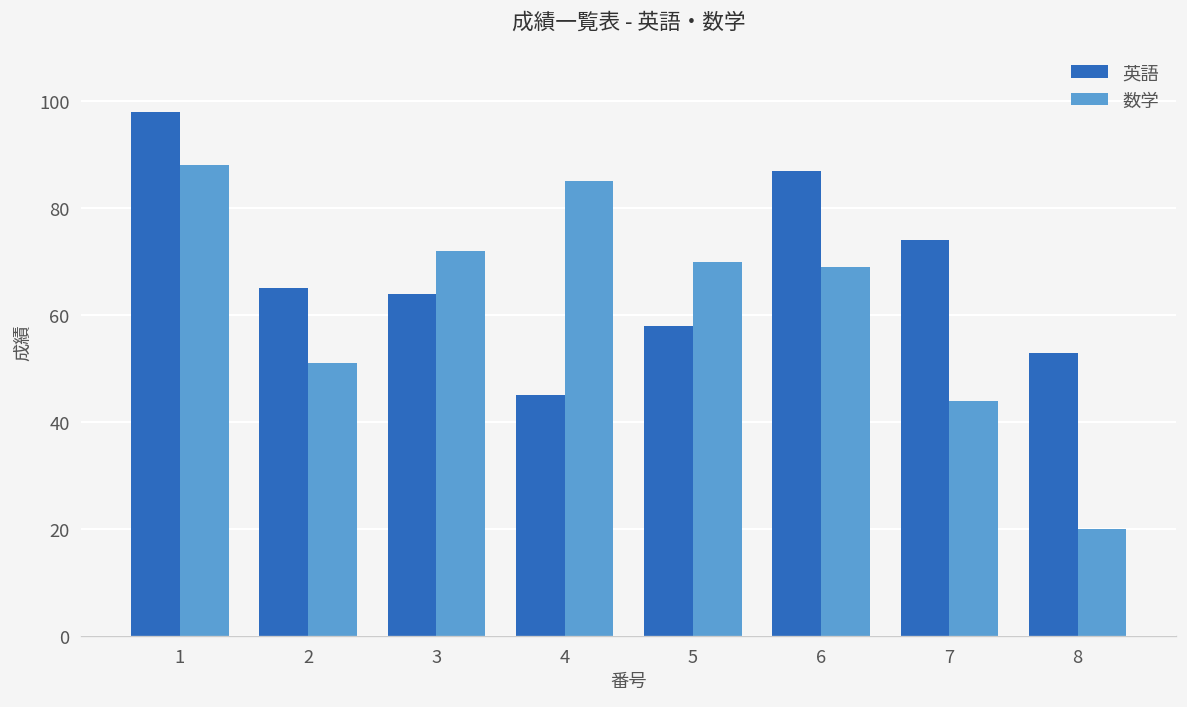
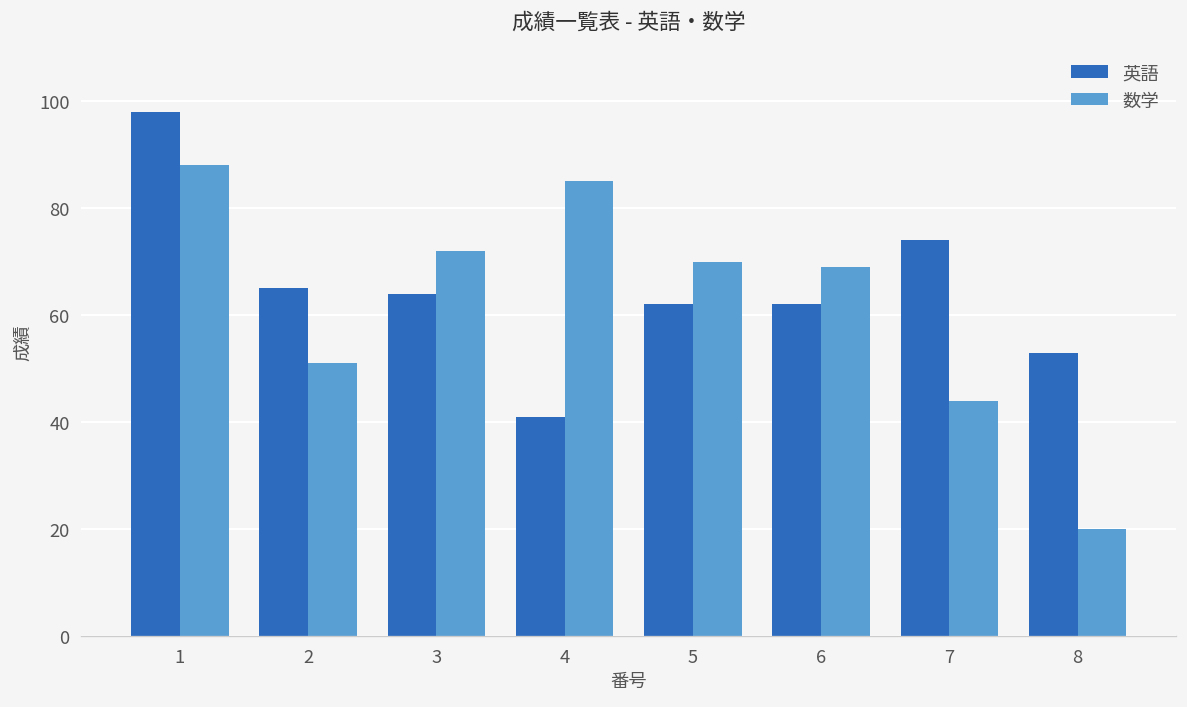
英語, 4: 45 -> 41
英語, 5: 58 -> 62
英語, 6: 87 -> 62
